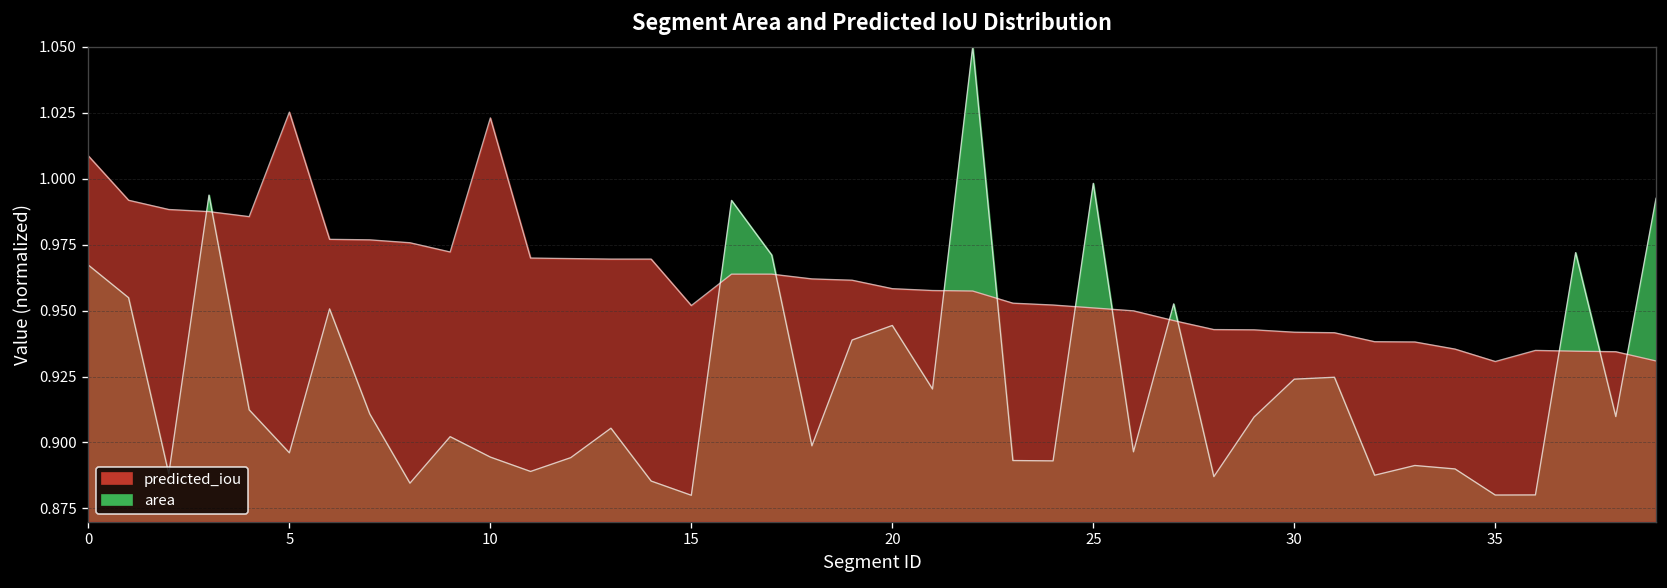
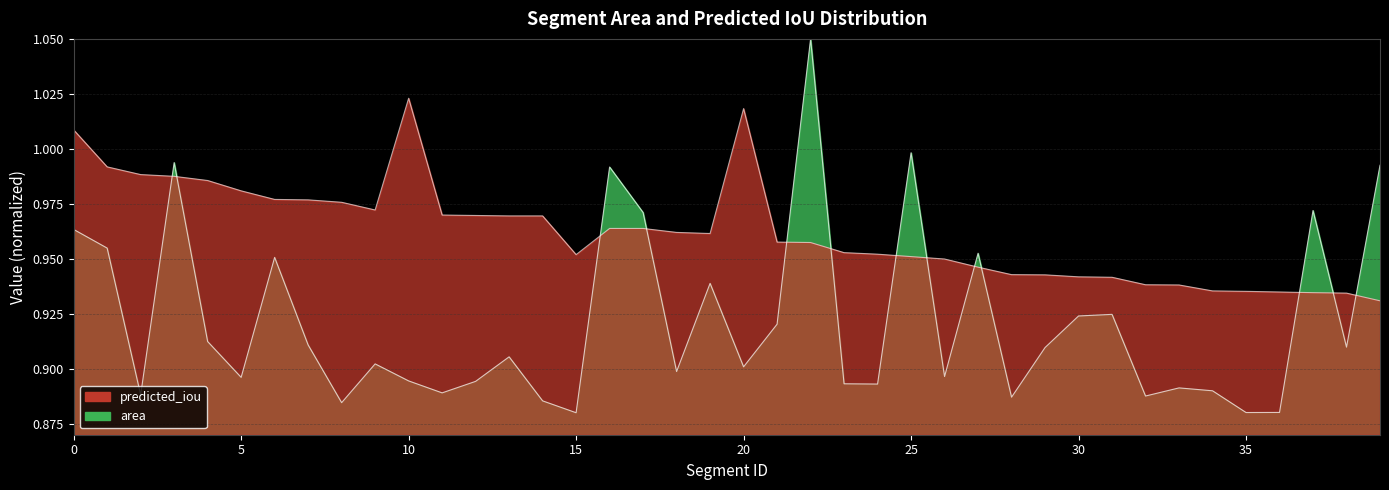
area, 0: 0.967 -> 0.963
predicted_iou, 5: 1.025 -> 0.981
area, 20: 0.944 -> 0.901
predicted_iou, 20: 0.958 -> 1.018
predicted_iou, 35: 0.931 -> 0.935
